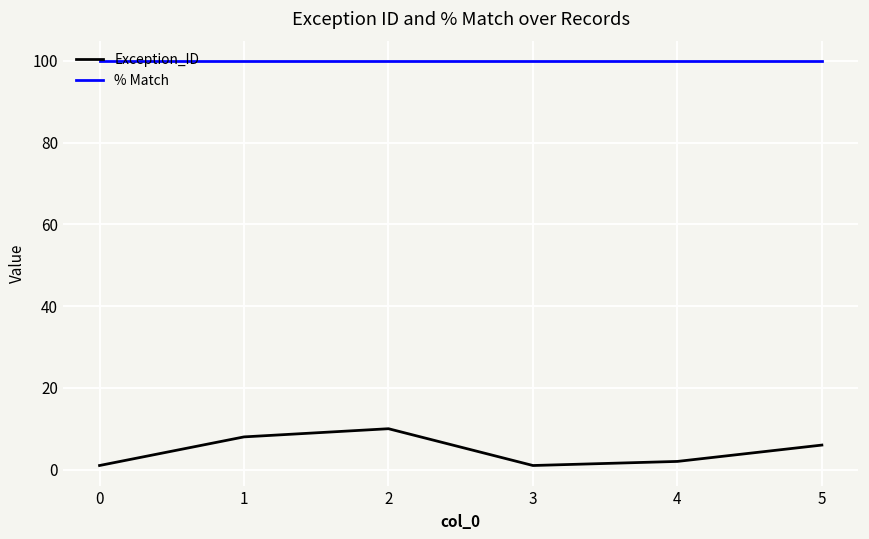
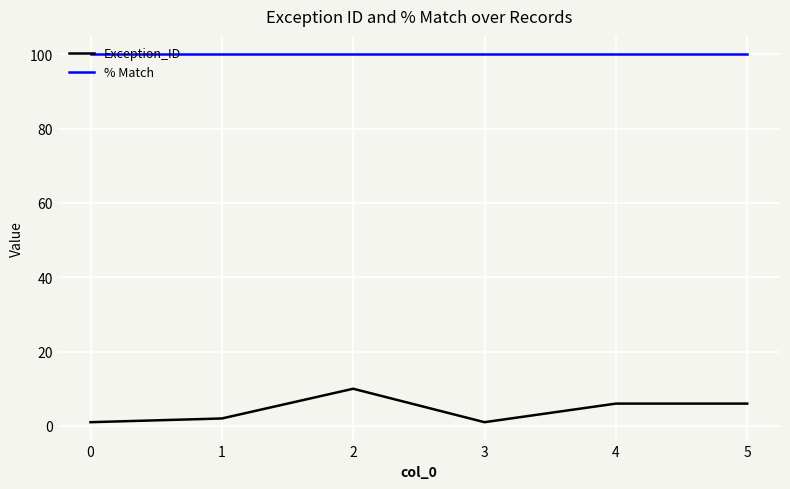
Exception_ID, 1: 8 -> 2
Exception_ID, 4: 2 -> 6
